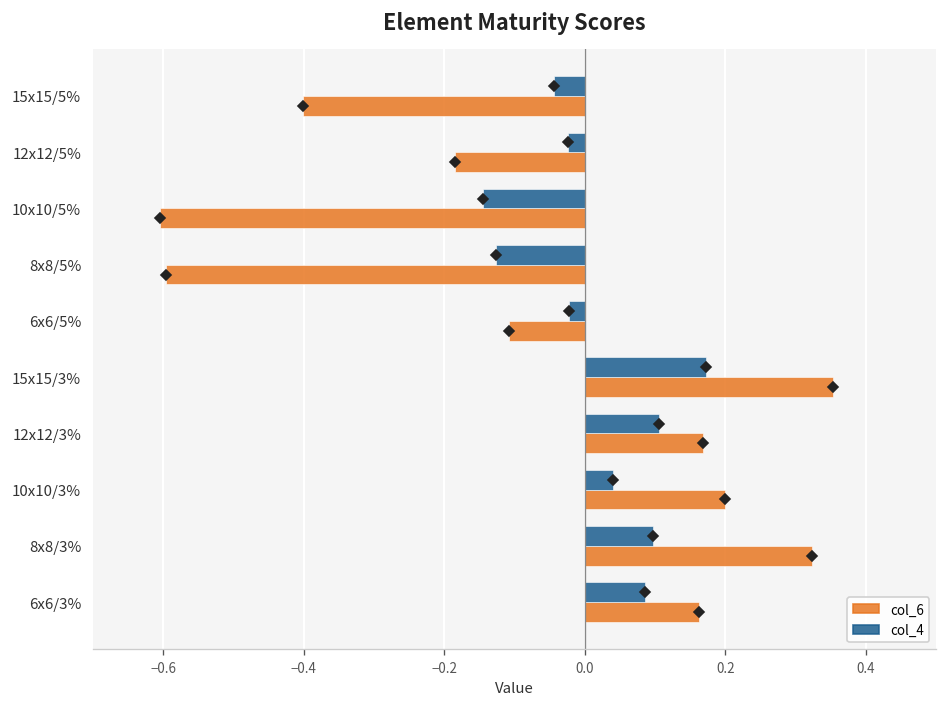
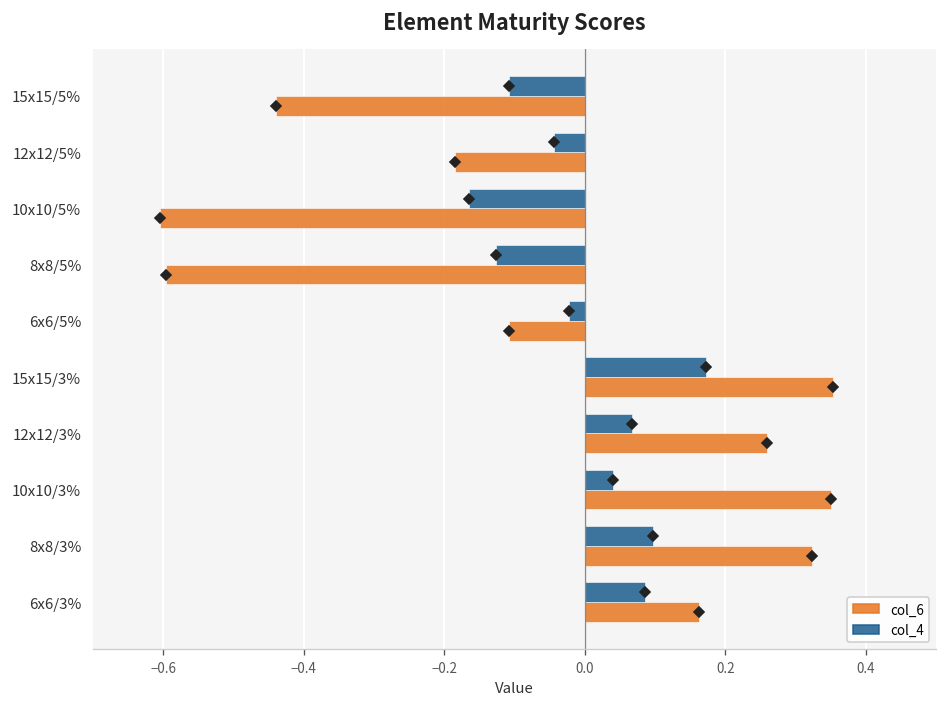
col_4, 15x15/5%: -0.04 -> -0.11
col_6, 15x15/5%: -0.40 -> -0.44
col_4, 12x12/5%: -0.02 -> -0.04
col_4, 10x10/5%: -0.15 -> -0.17
col_4, 12x12/3%: 0.11 -> 0.07
col_6, 12x12/3%: 0.17 -> 0.26
col_6, 10x10/3%: 0.20 -> 0.35
